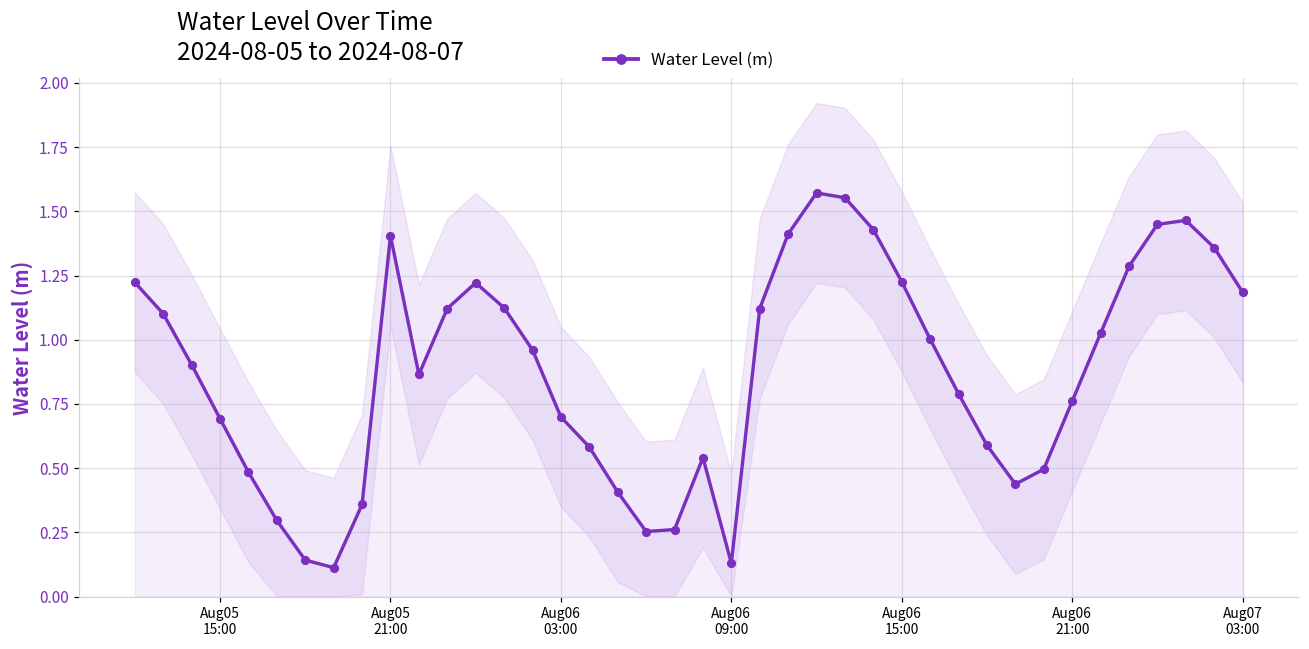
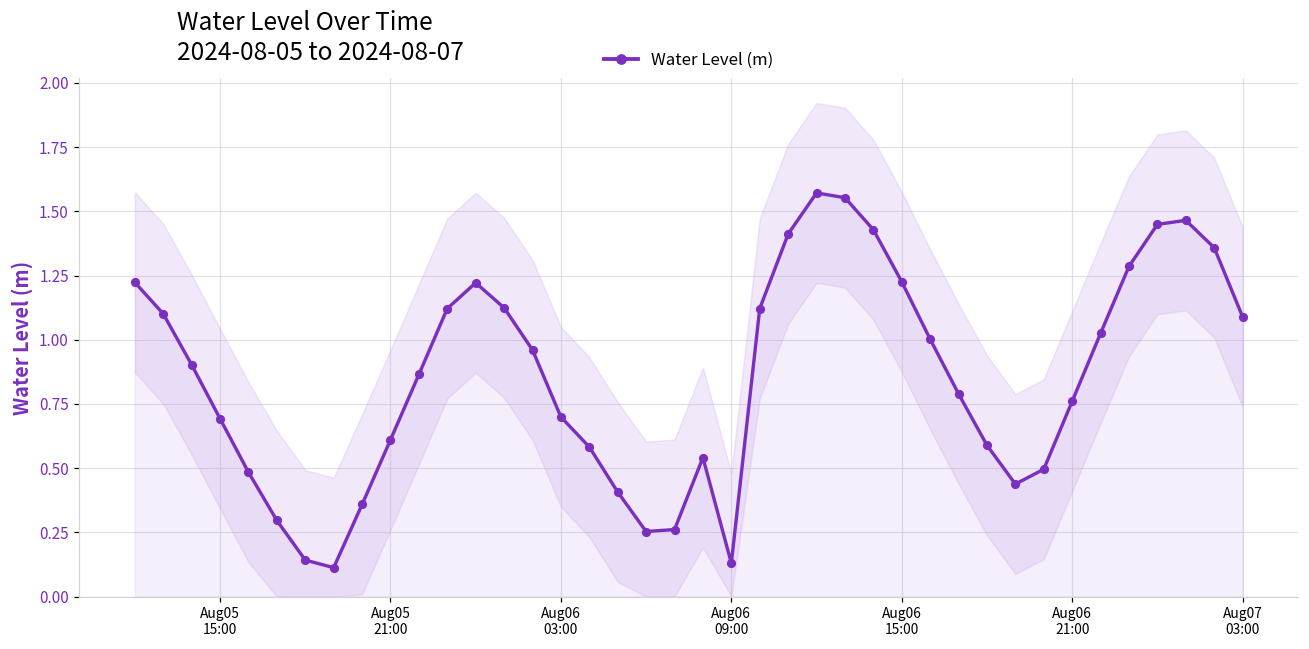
Water Level (m), Aug05 21:00: 1.40 -> 0.61
Water Level (m), Aug07 03:00: 1.19 -> 1.09
